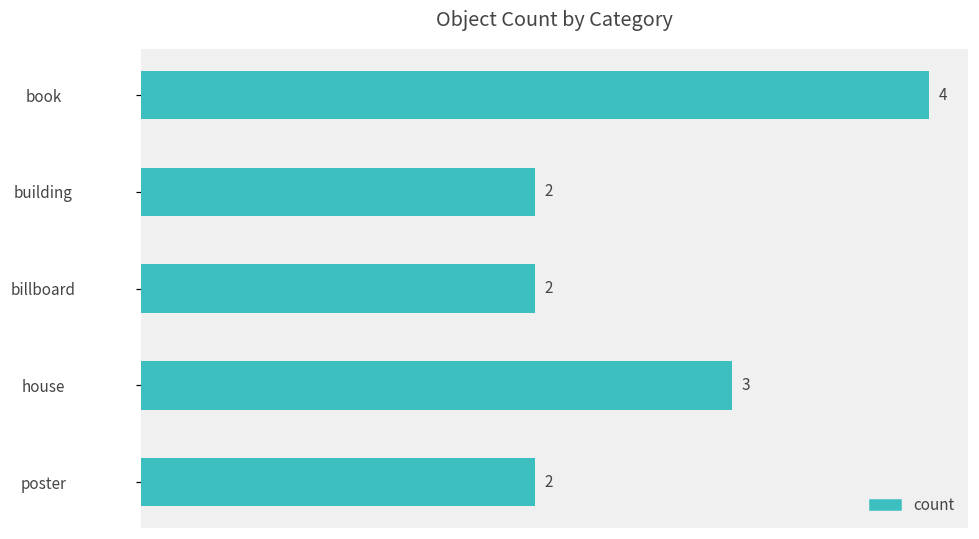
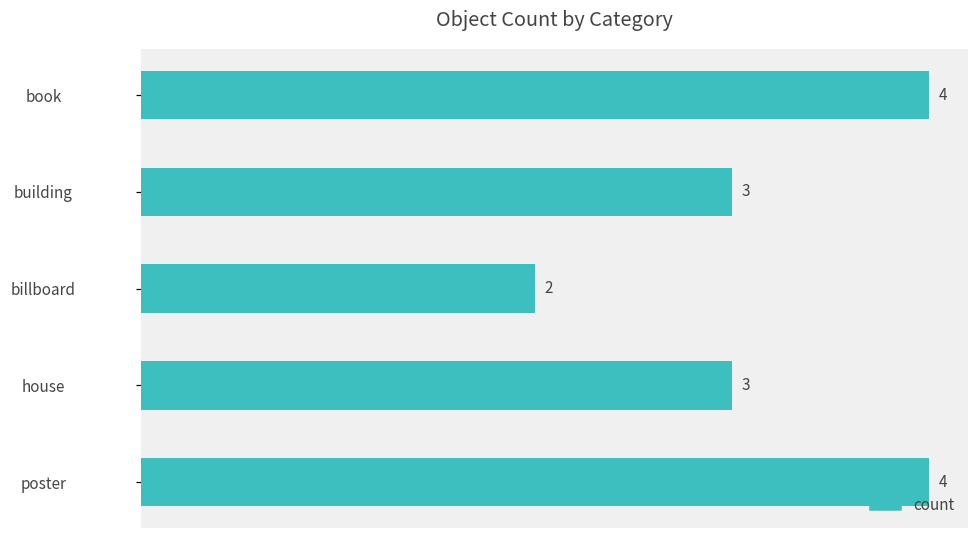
building: 2 -> 3
poster: 2 -> 4
